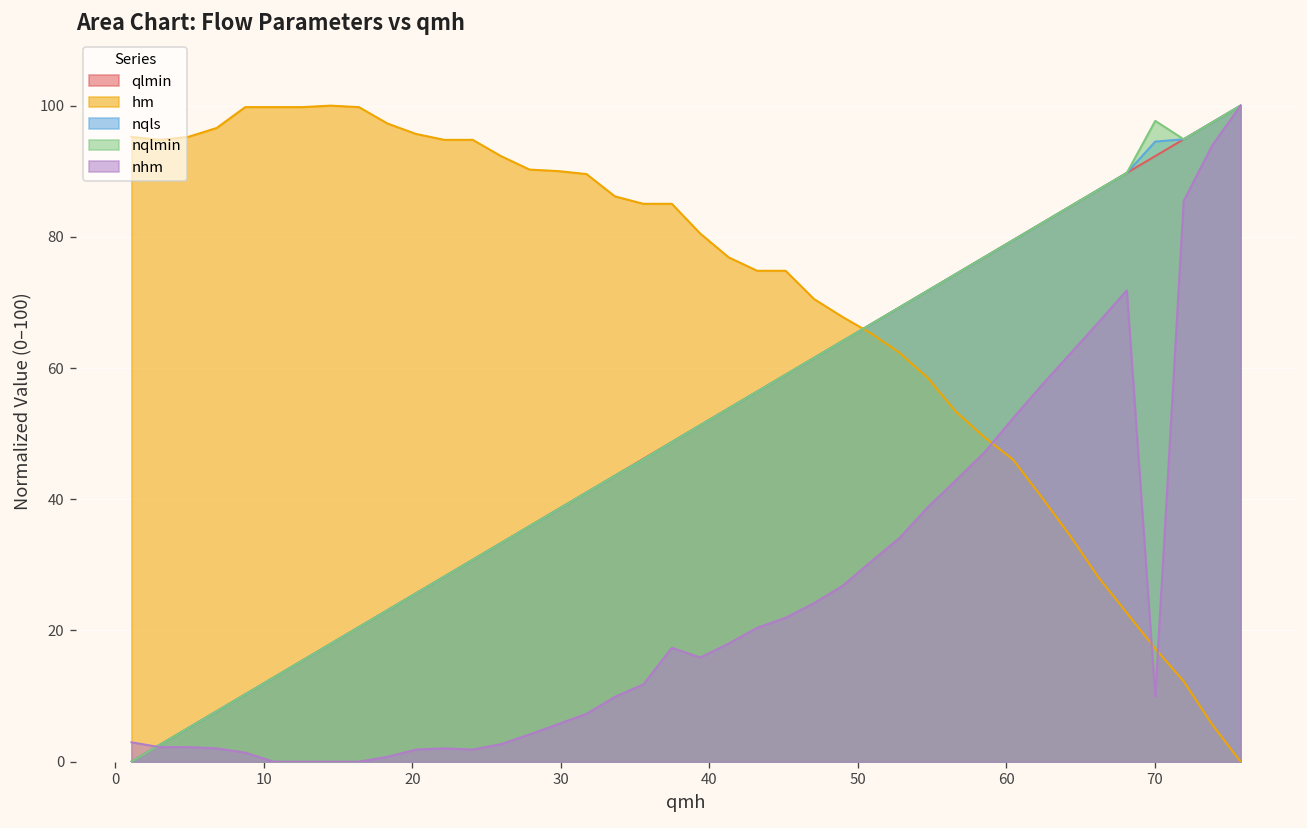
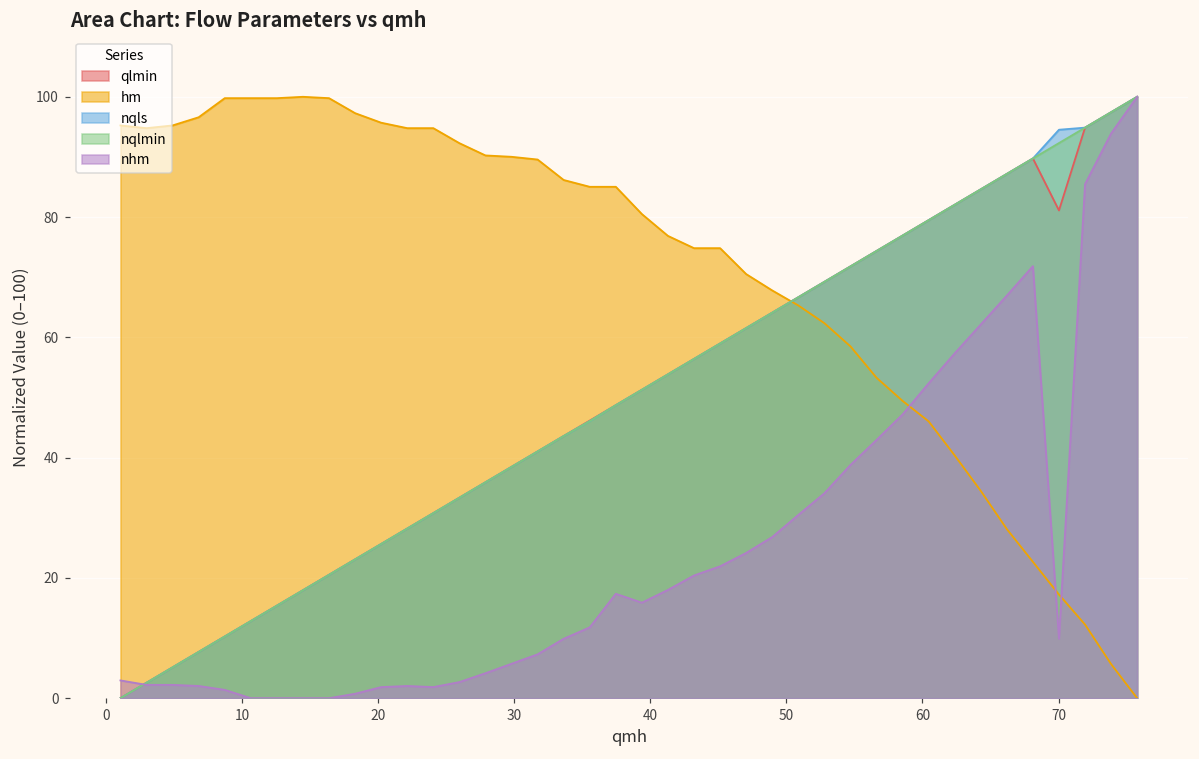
qlmin, 70: 92 -> 81
nqlmin, 70: 98 -> 92
